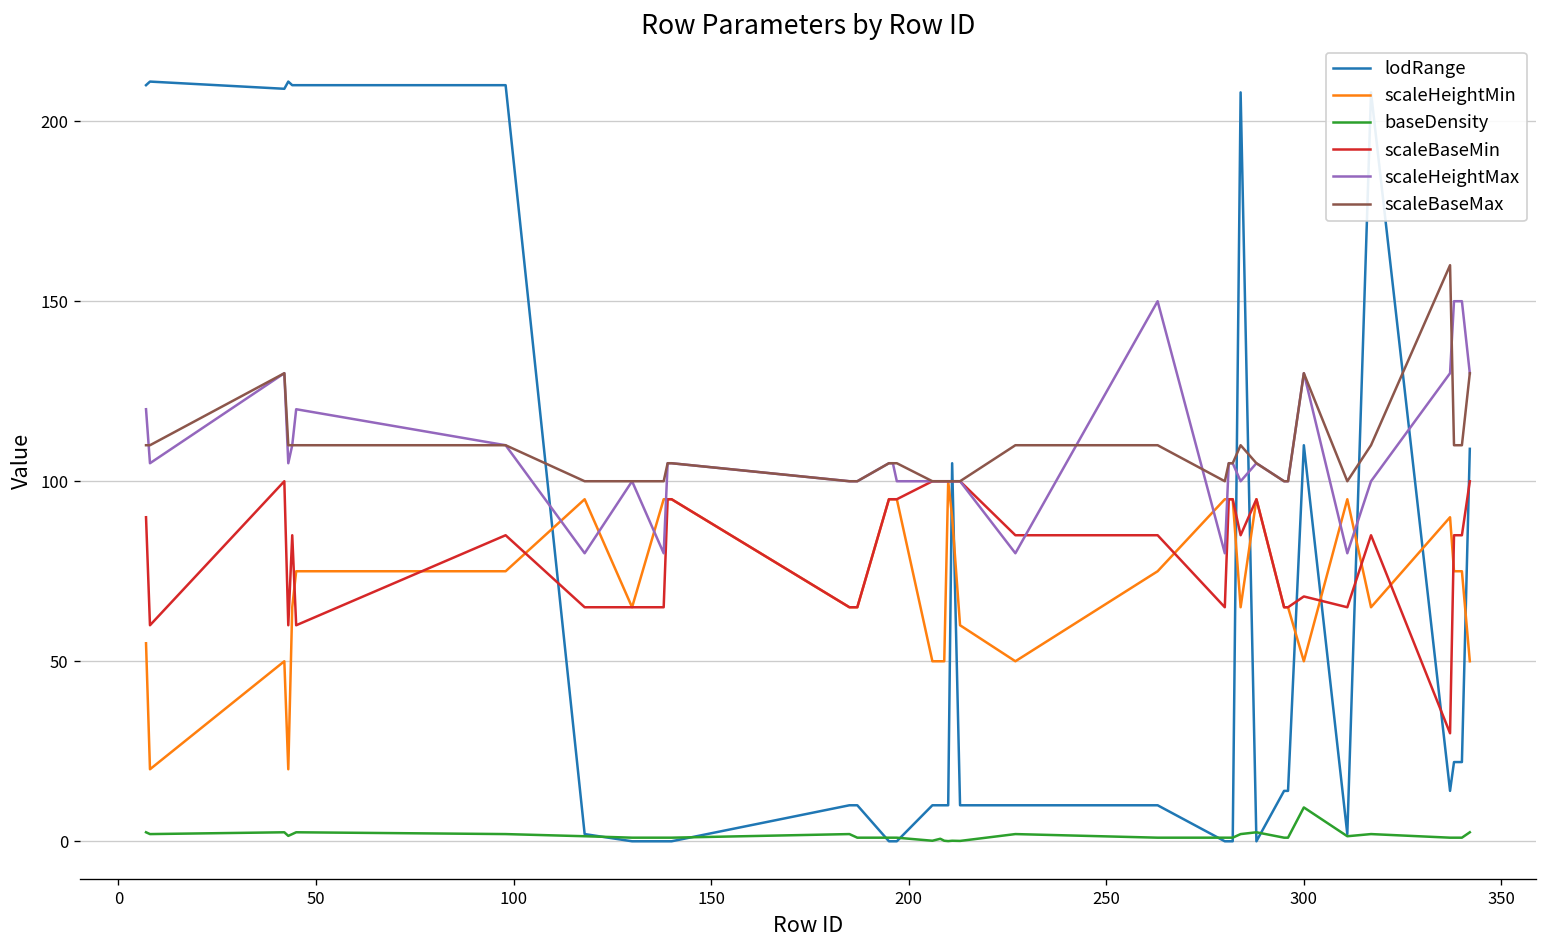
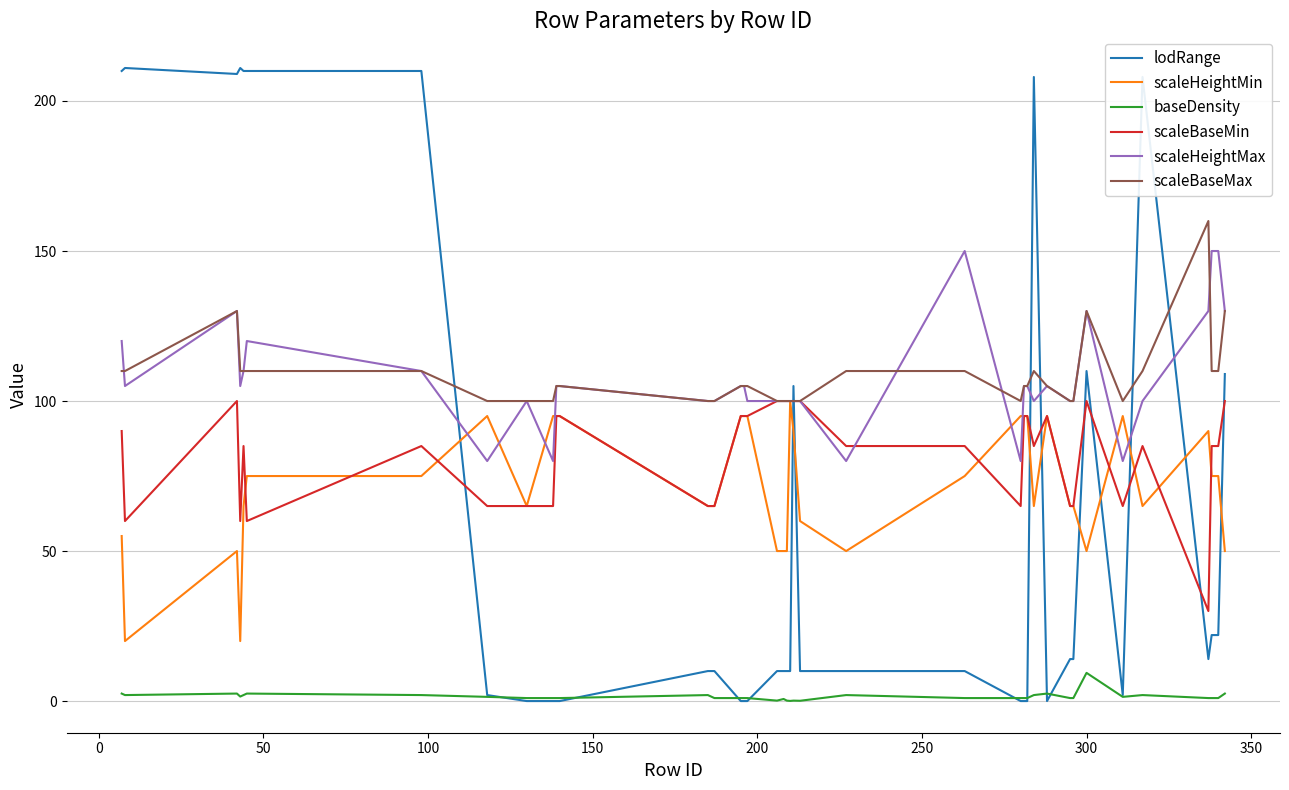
scaleBaseMin, 300: 68 -> 100
